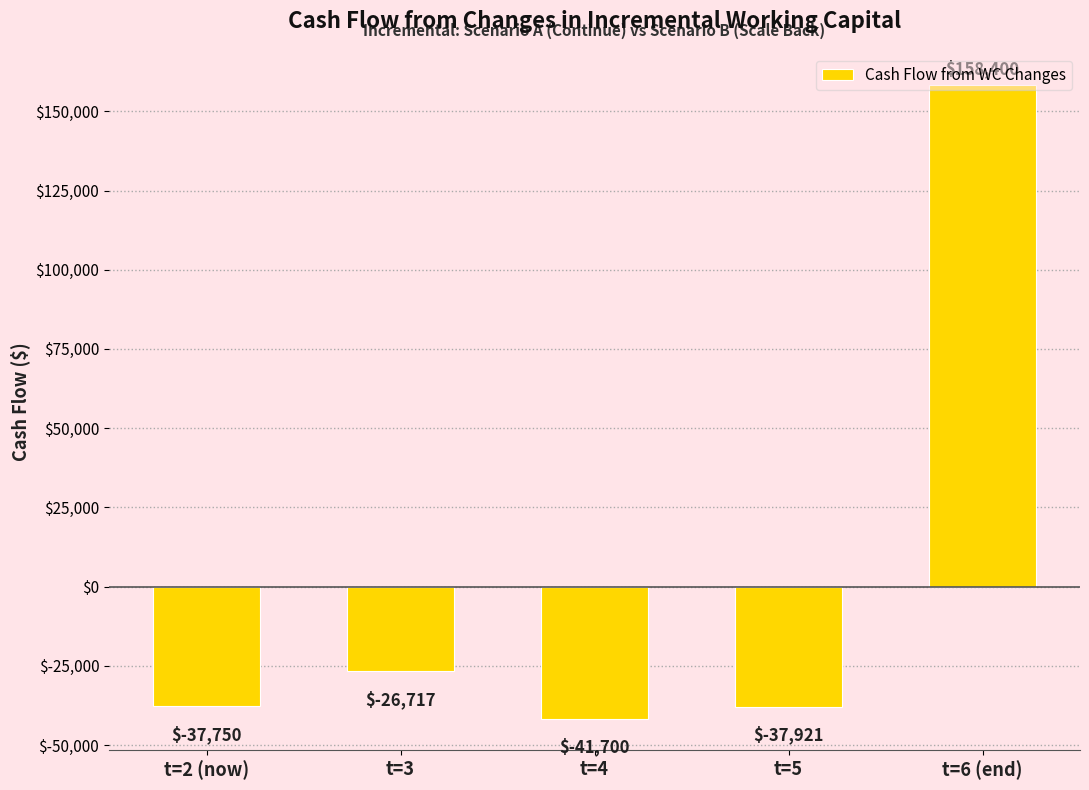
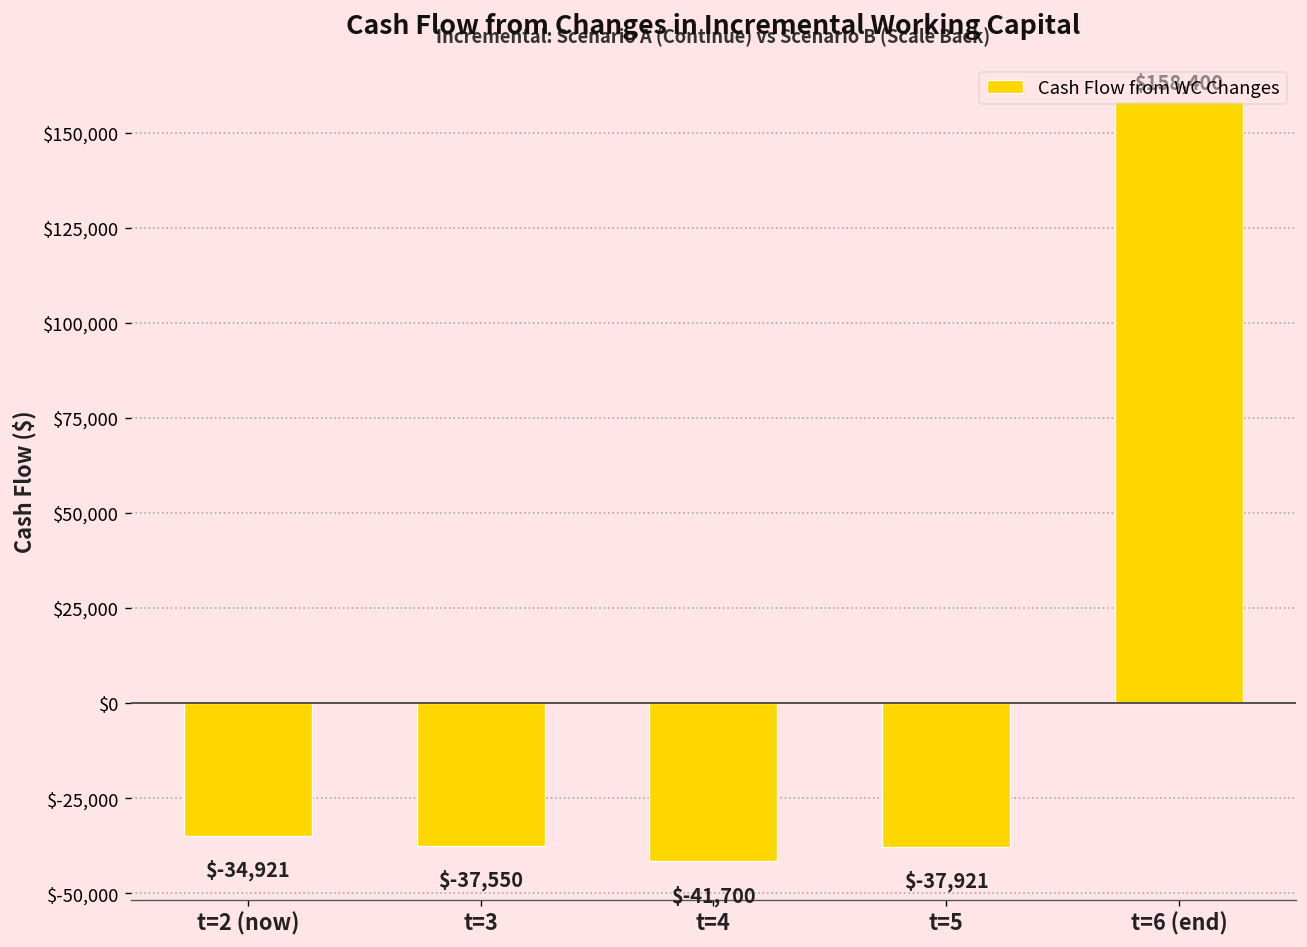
t=2 (now): $-37,750 -> $-34,921
t=3: $-26,717 -> $-37,550
